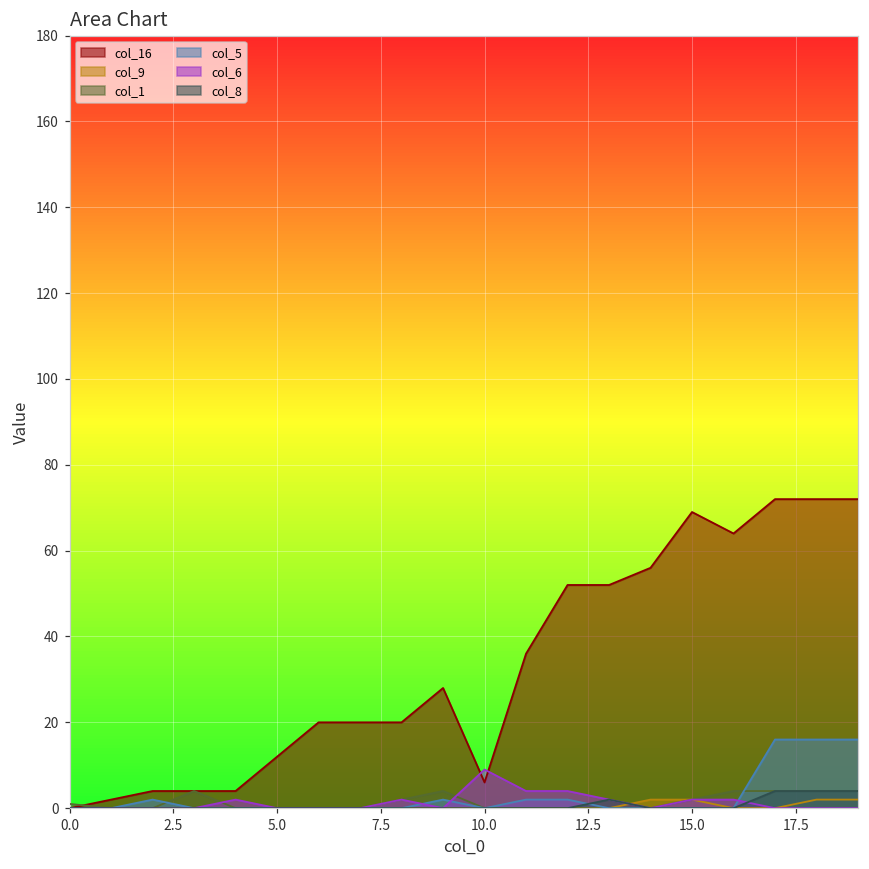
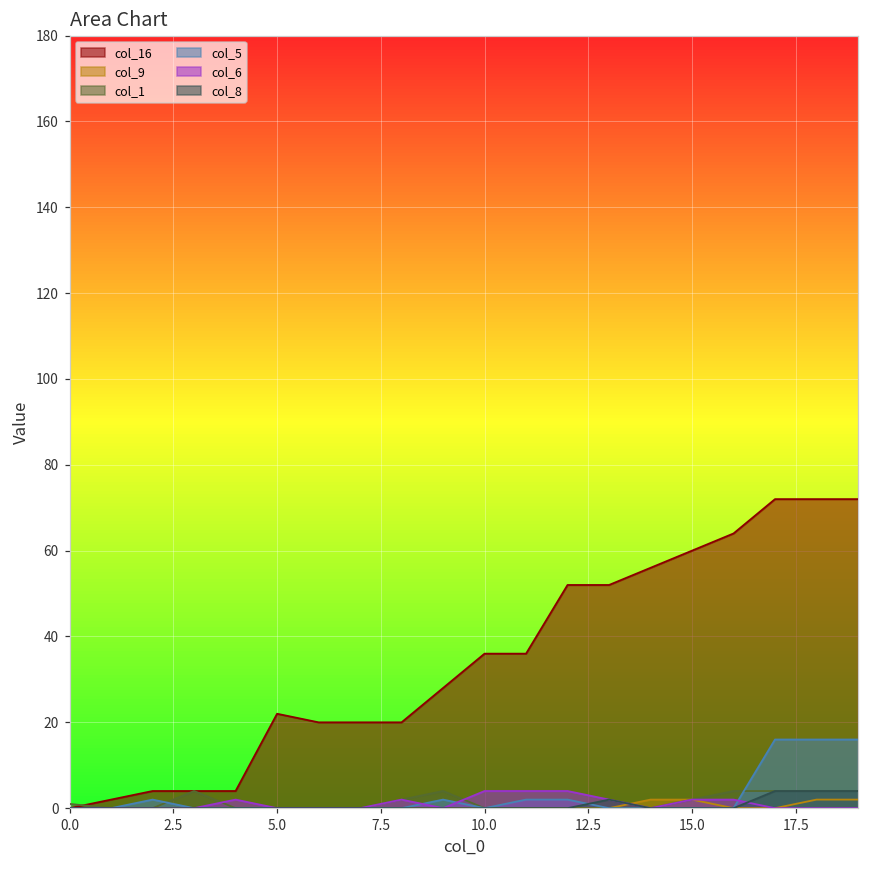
col_16, 5.0: 12 -> 22
col_16, 10.0: 6 -> 36
col_6, 10.0: 9 -> 4
col_16, 15.0: 69 -> 60
